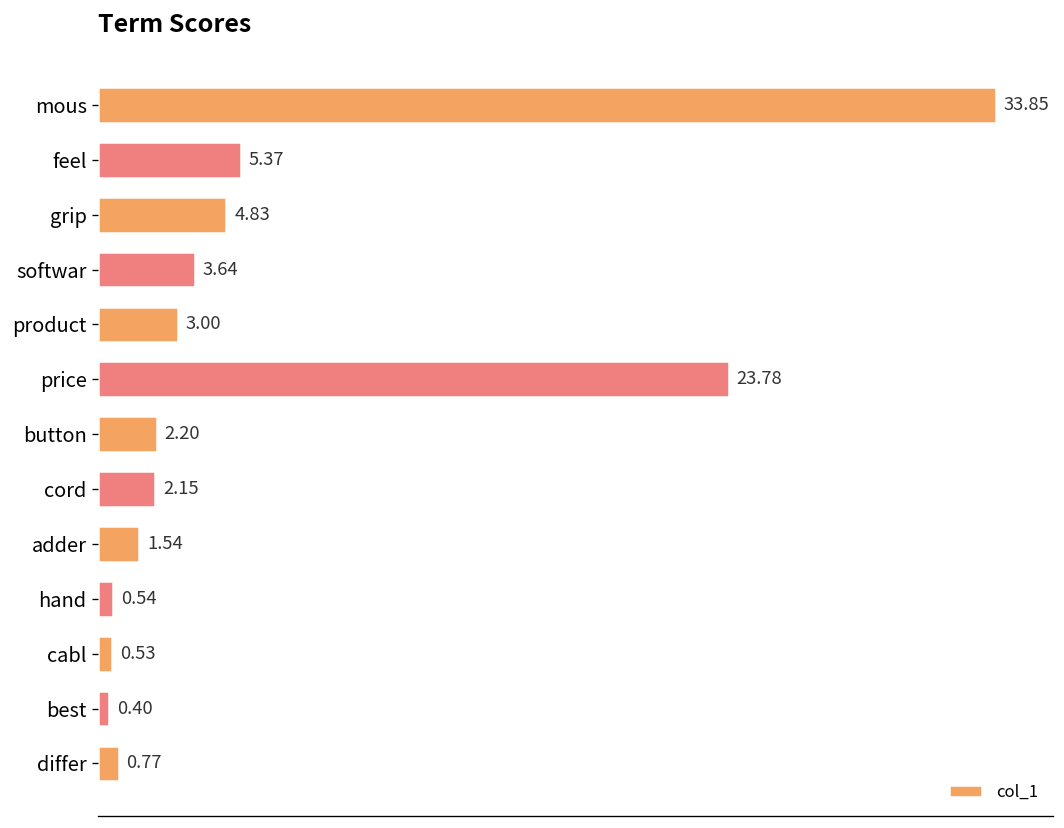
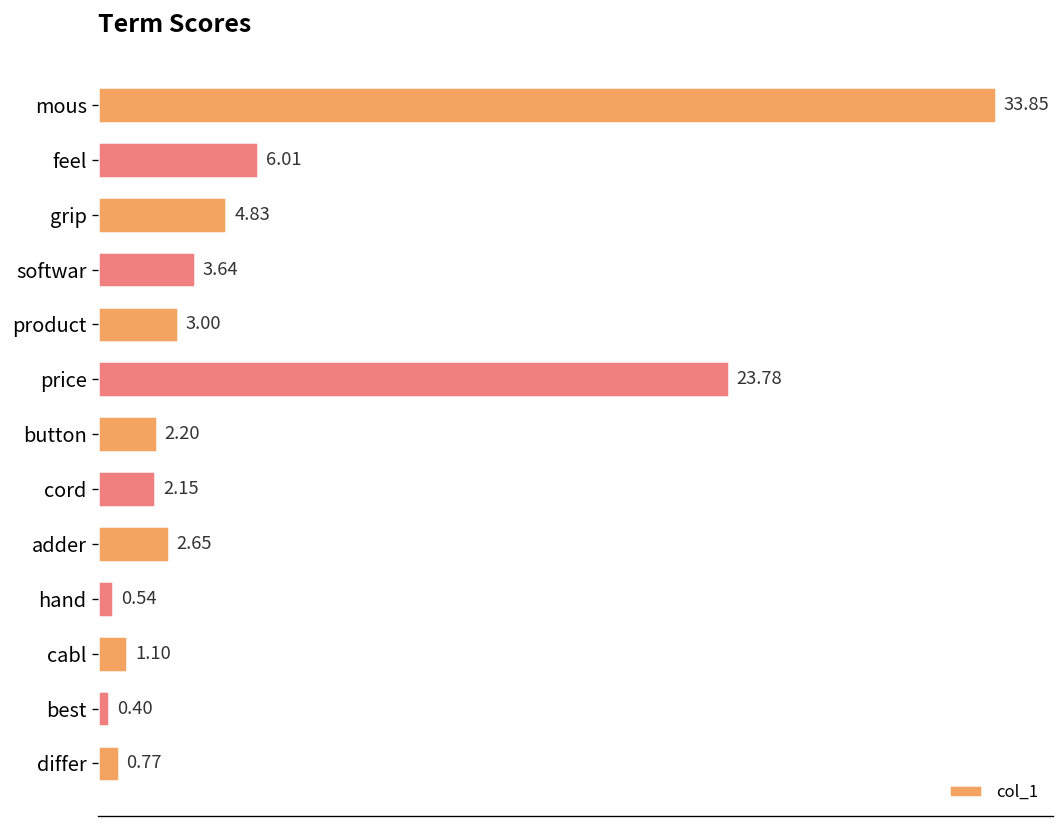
feel: 5.37 -> 6.01
adder: 1.54 -> 2.65
cabl: 0.53 -> 1.10
